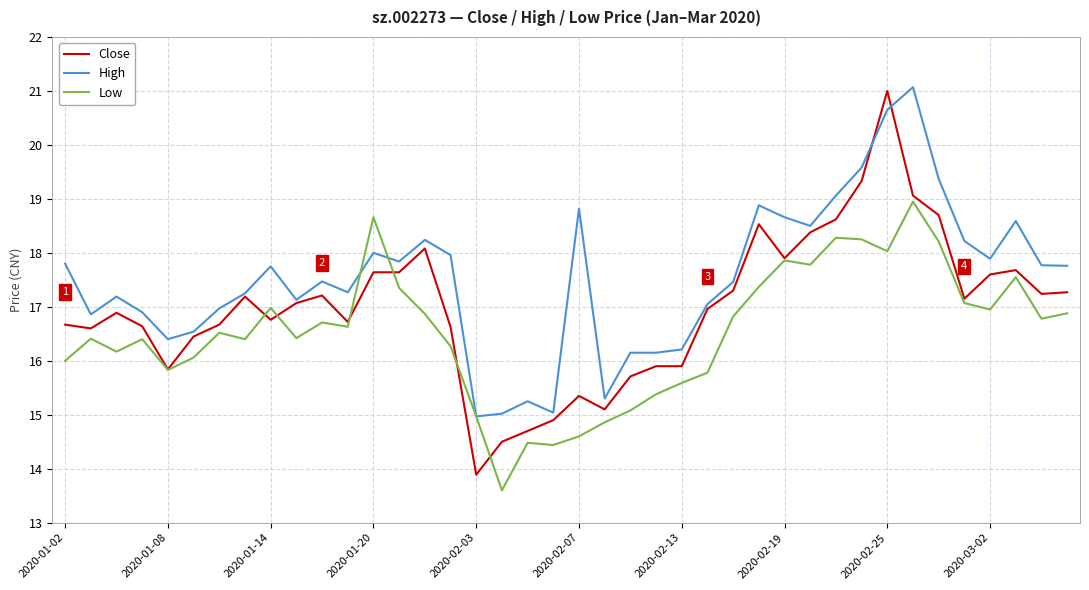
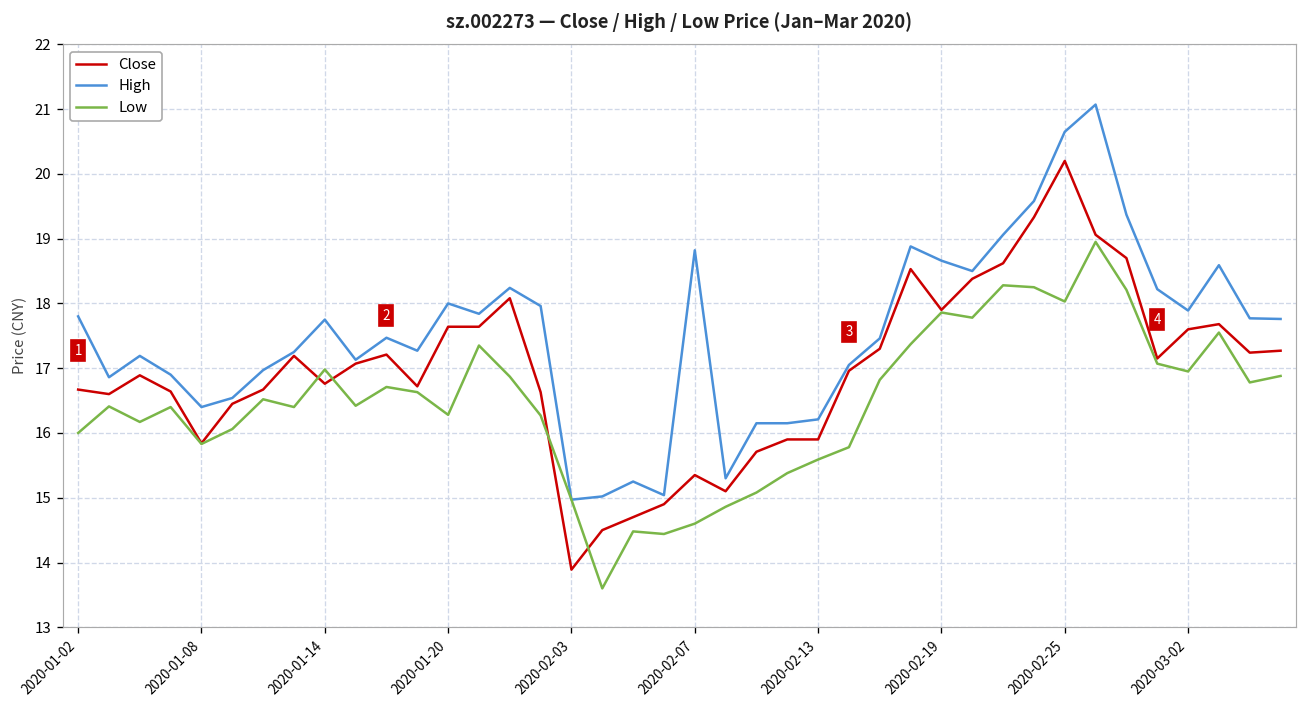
Low, 2020-01-20: 18.7 -> 16.3
Close, 2020-02-25: 21.0 -> 20.2
